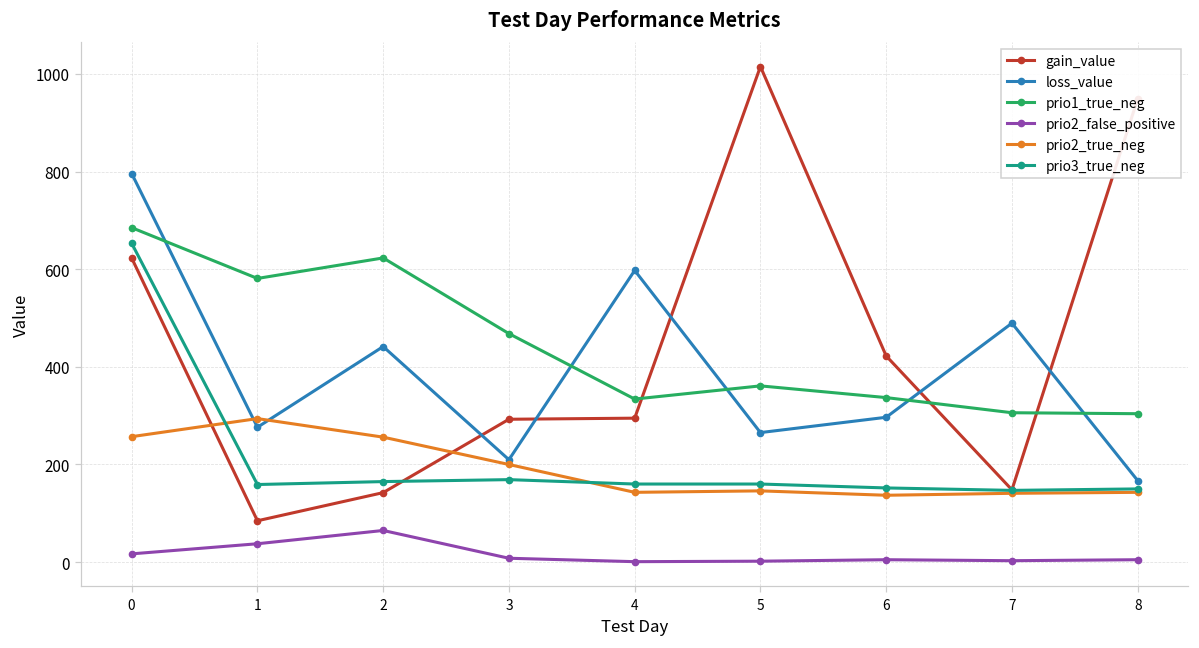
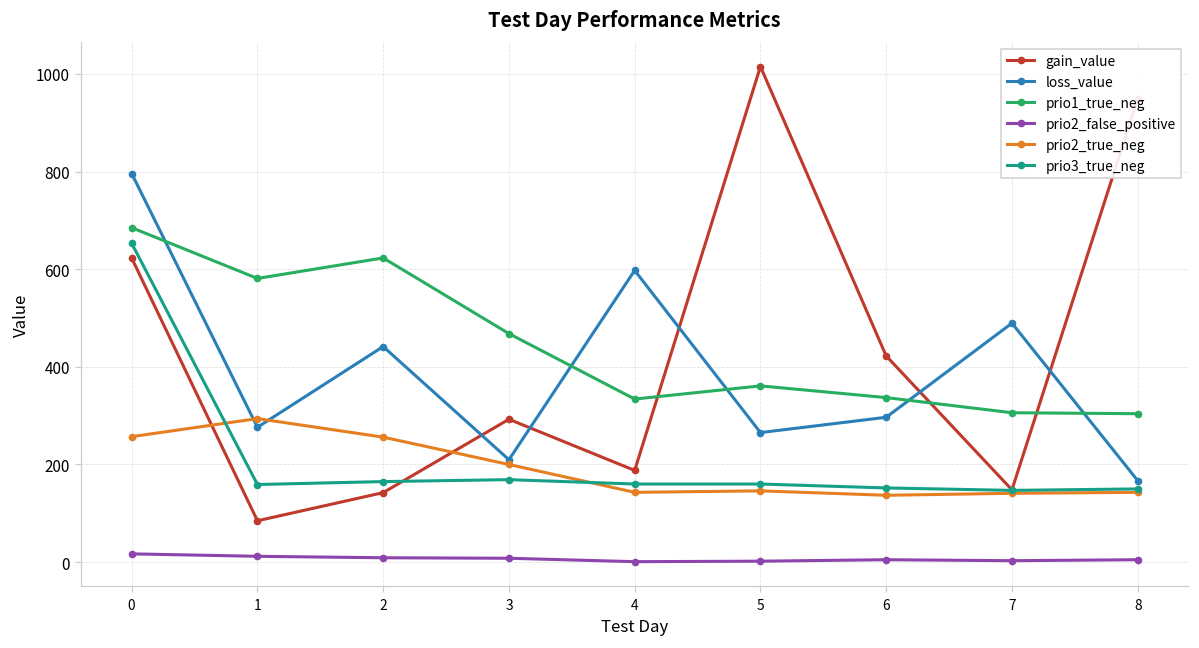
prio2_false_positive, 1: 40 -> 10
prio2_false_positive, 2: 60 -> 10
gain_value, 4: 290 -> 190
